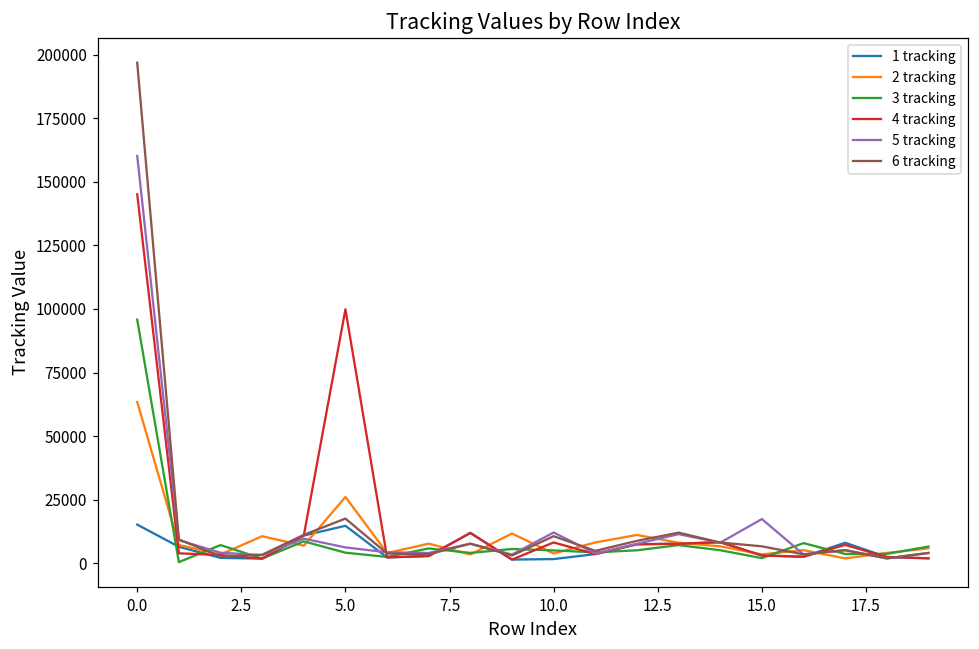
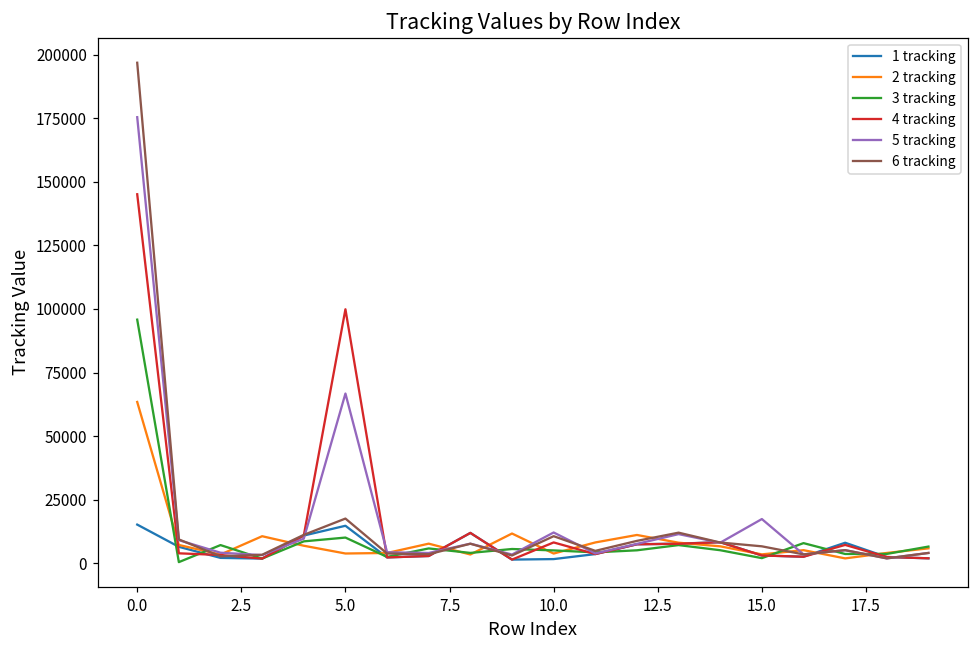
5 tracking, 0.0: 160000 -> 175000
2 tracking, 5.0: 26000 -> 4000
3 tracking, 5.0: 4000 -> 10000
5 tracking, 5.0: 6000 -> 67000
